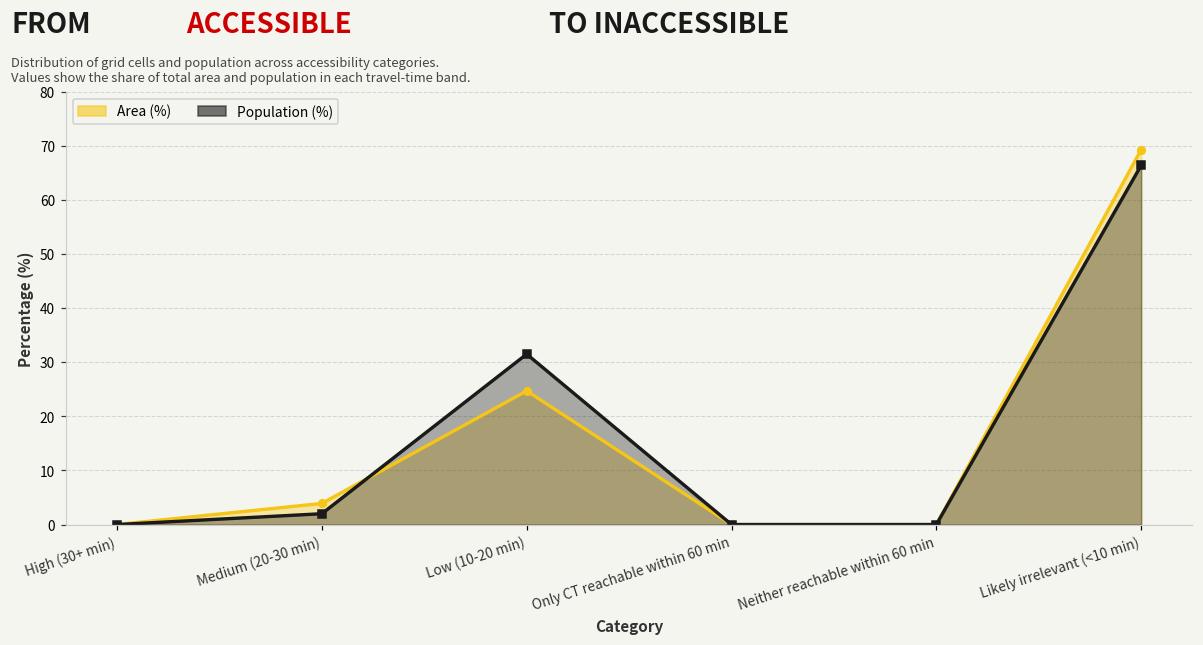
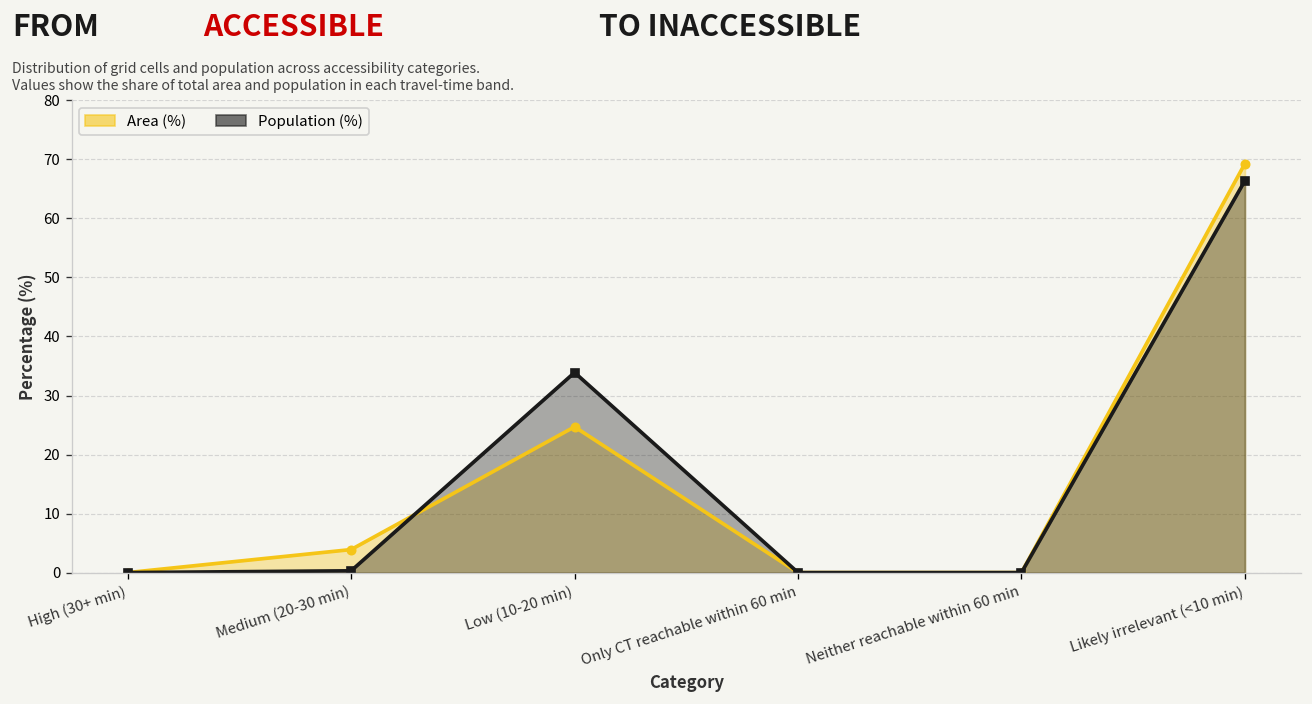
Population (%), Medium (20-30 min): 2 -> 0
Population (%), Low (10-20 min): 32 -> 34
